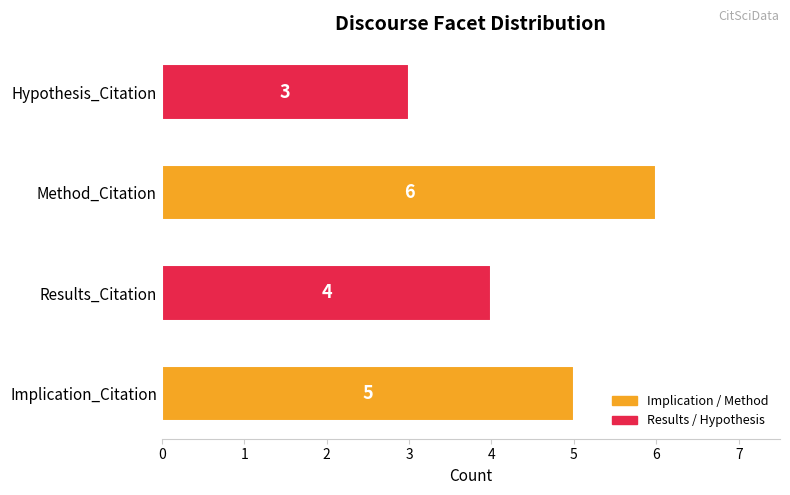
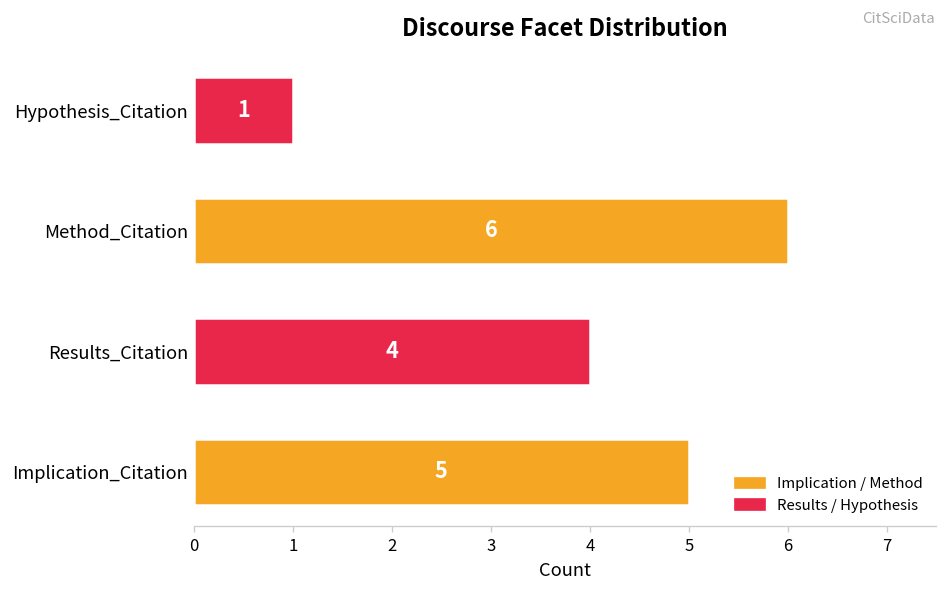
Hypothesis_Citation: 3 -> 1
